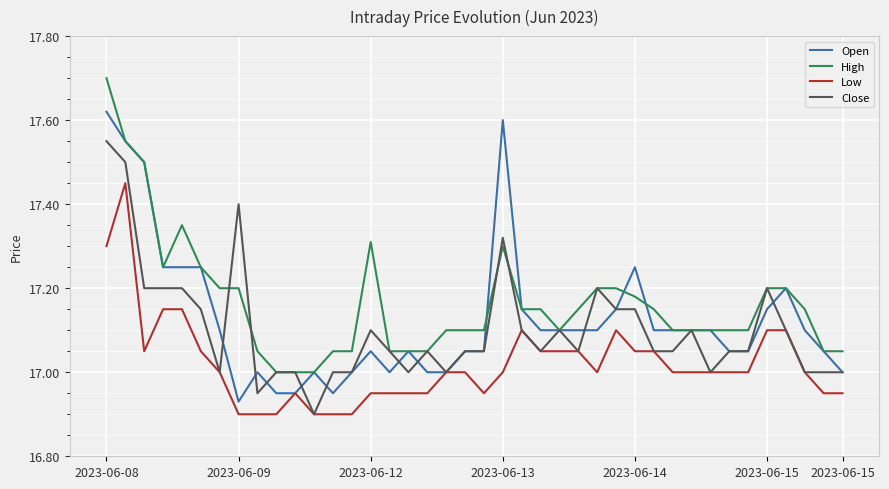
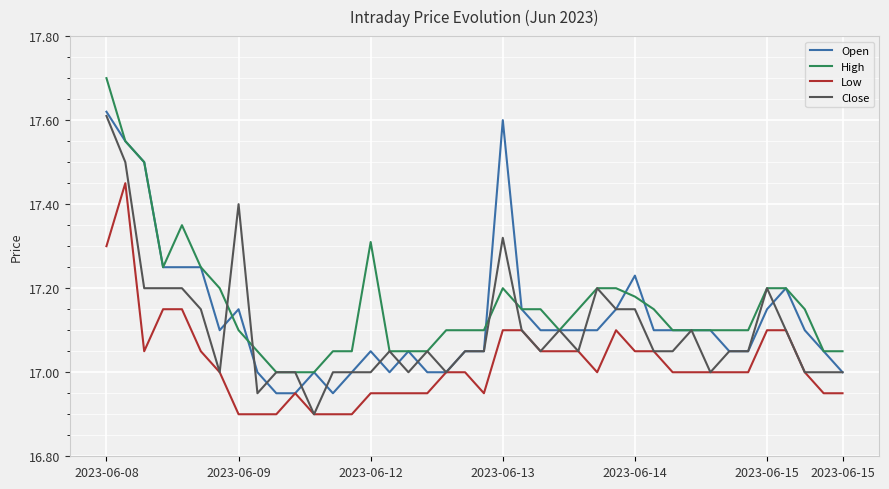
Close, 2023-06-08: 17.55 -> 17.61
Open, 2023-06-09: 16.93 -> 17.15
High, 2023-06-09: 17.2 -> 17.1
Close, 2023-06-12: 17.1 -> 17.0
High, 2023-06-13: 17.3 -> 17.2
Low, 2023-06-13: 17.0 -> 17.1
Open, 2023-06-14: 17.25 -> 17.23
